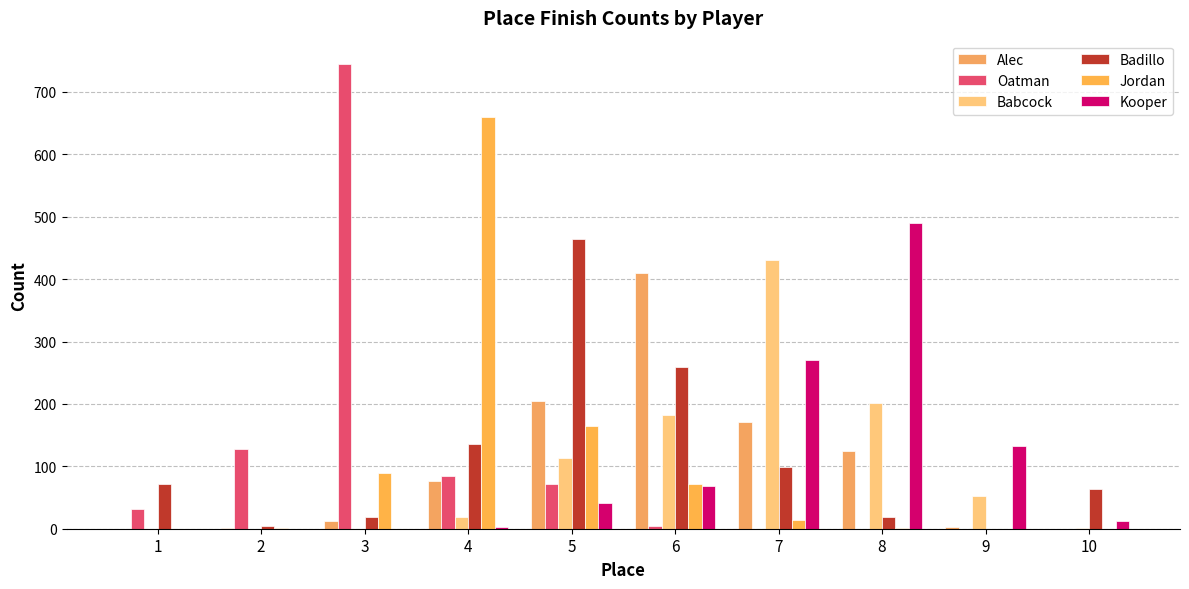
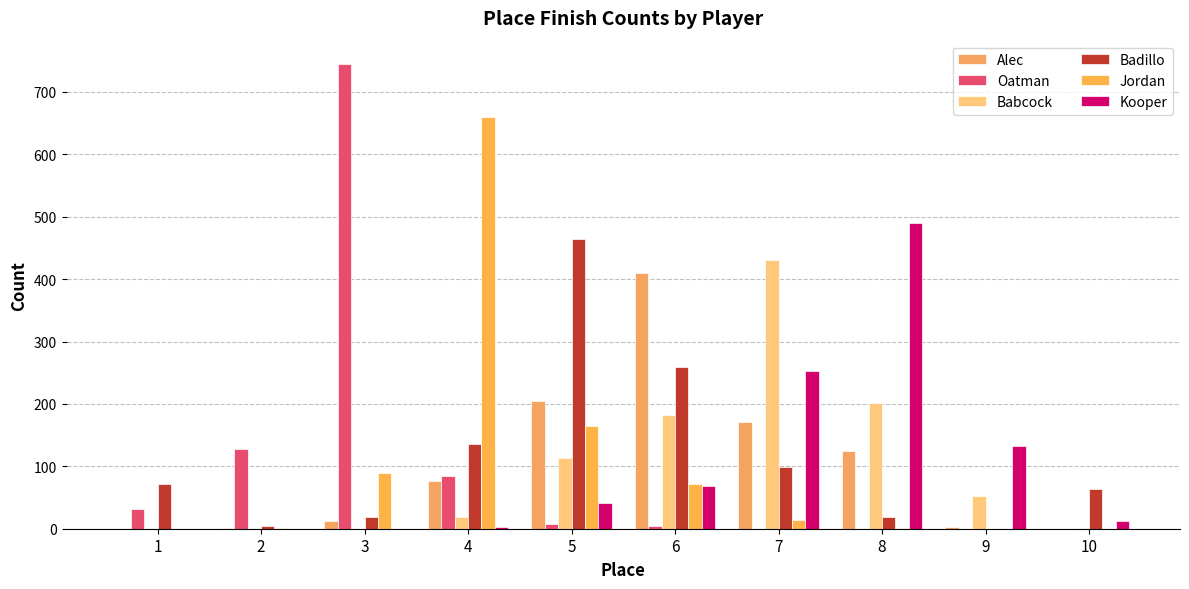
Oatman, 5: 70 -> 10
Kooper, 7: 270 -> 250
